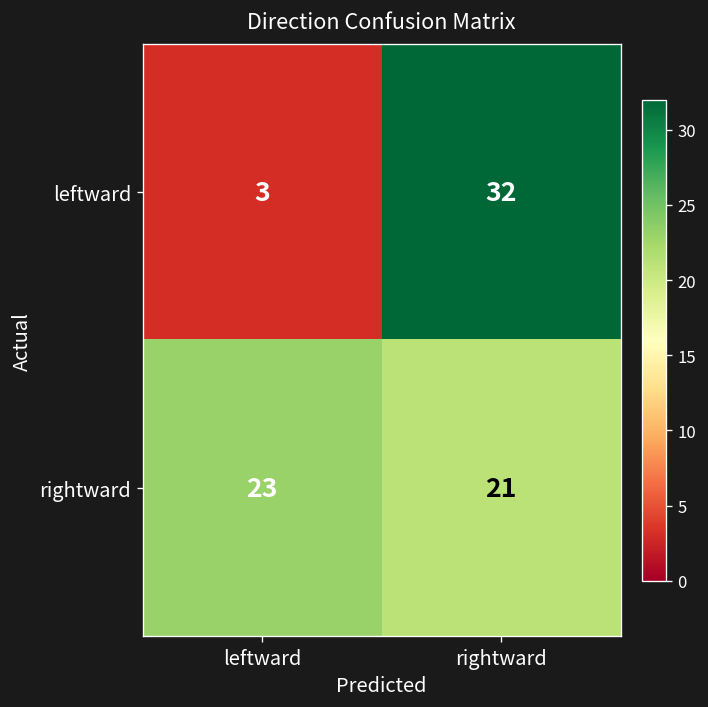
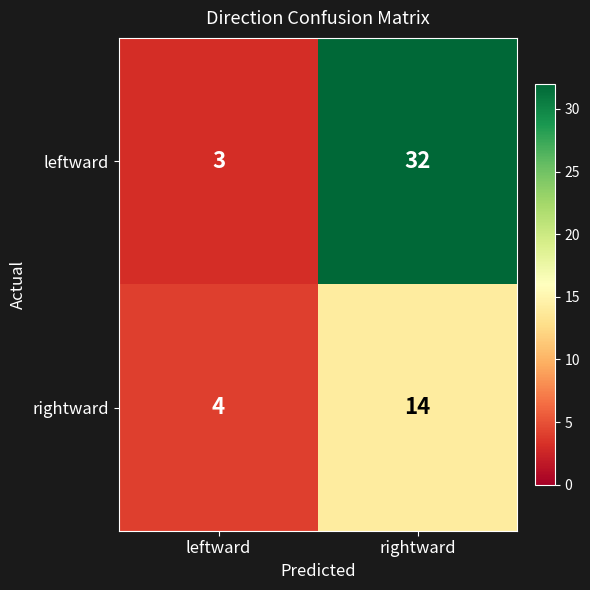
rightward, leftward: 23 -> 4
rightward, rightward: 21 -> 14
